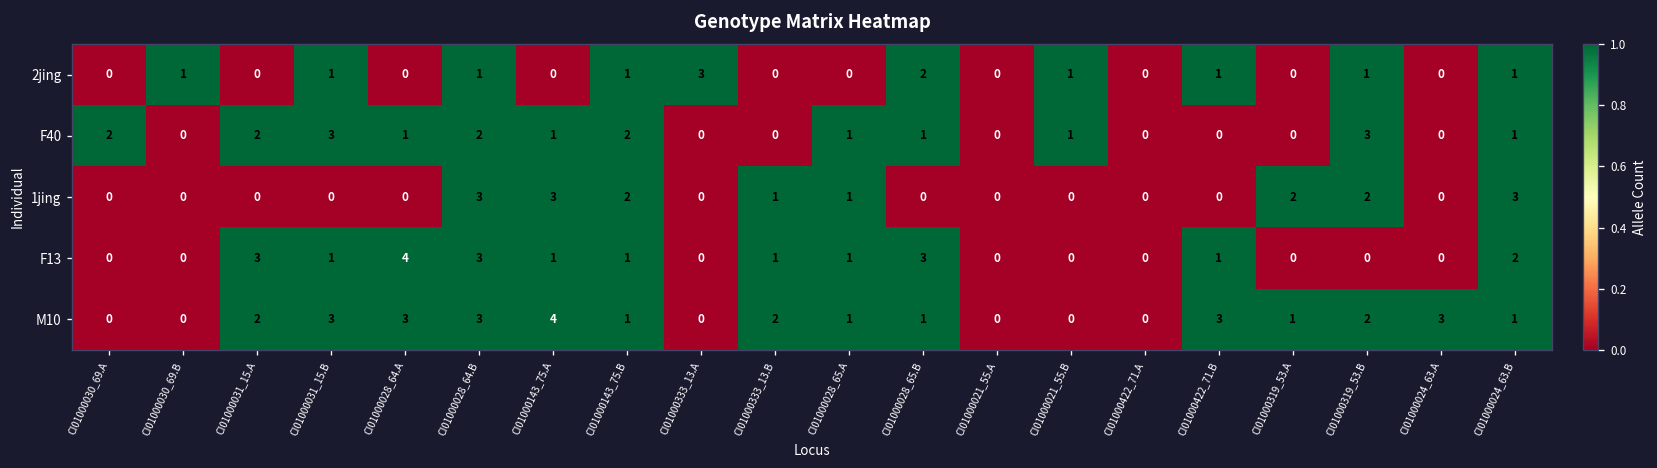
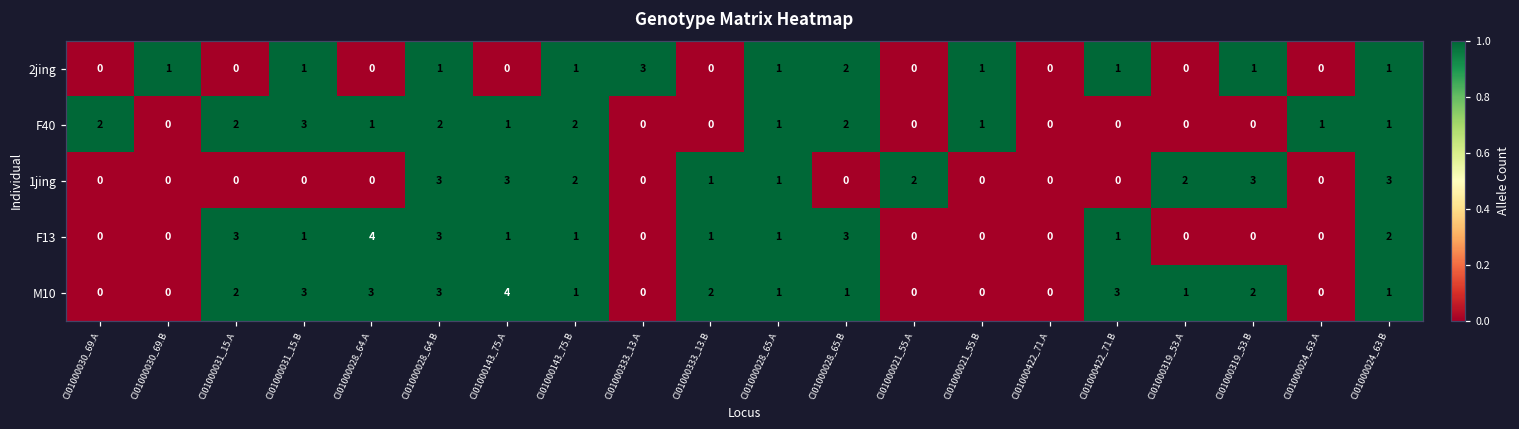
2jing, CI01000028_65.A: 0 -> 1
F40, CI01000028_65.B: 1 -> 2
F40, CI01000319_53.B: 3 -> 0
F40, CI01000024_63.A: 0 -> 1
1jing, CI01000021_55.A: 0 -> 2
1jing, CI01000319_53.B: 2 -> 3
M10, CI01000024_63.A: 3 -> 0
